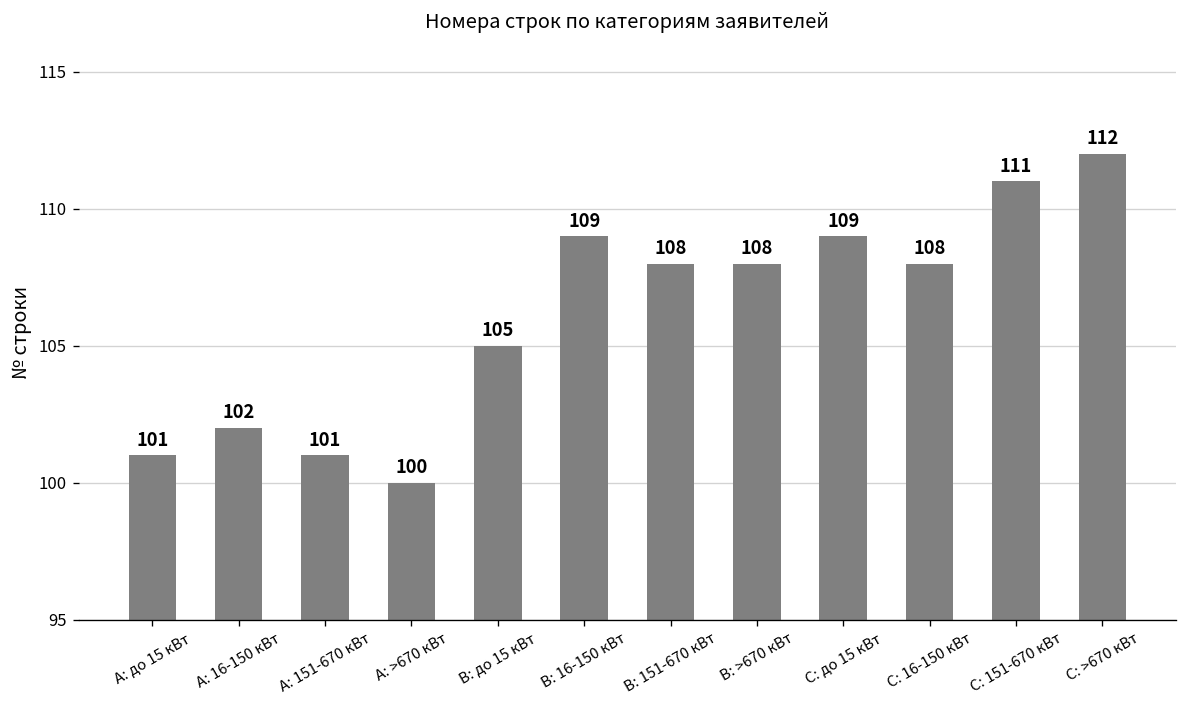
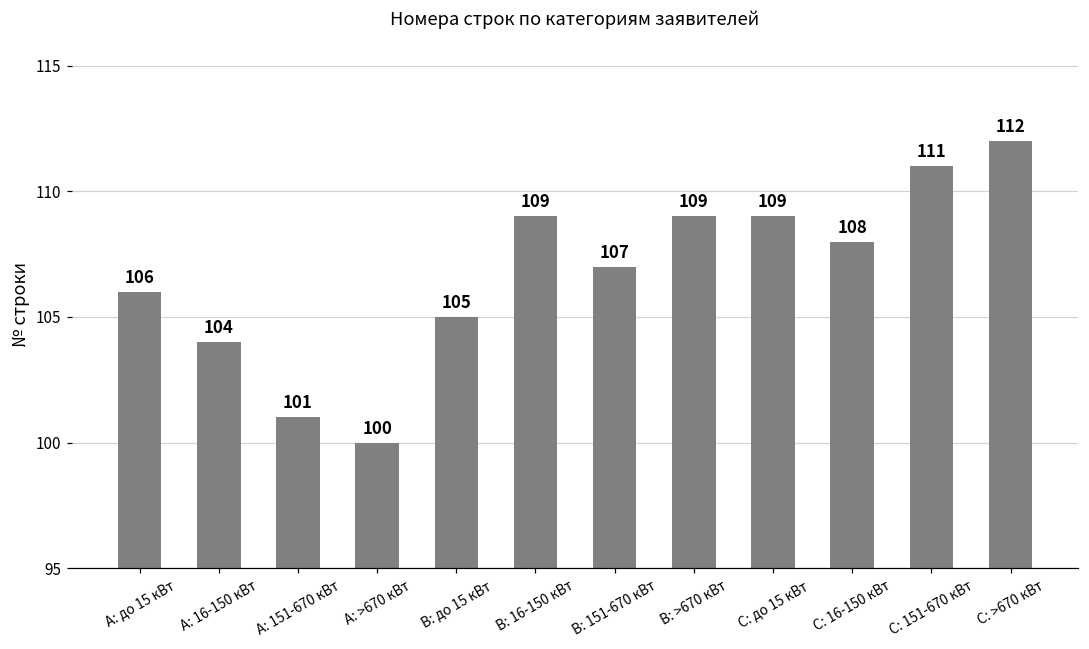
A: до 15 кВт: 101 -> 106
A: 16-150 кВт: 102 -> 104
B: 151-670 кВт: 108 -> 107
B: >670 кВт: 108 -> 109
